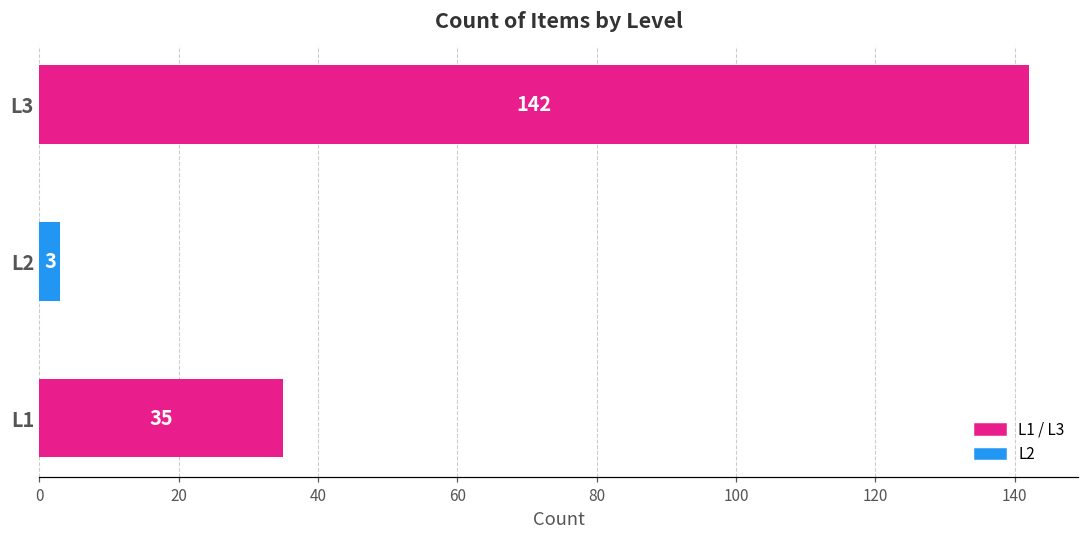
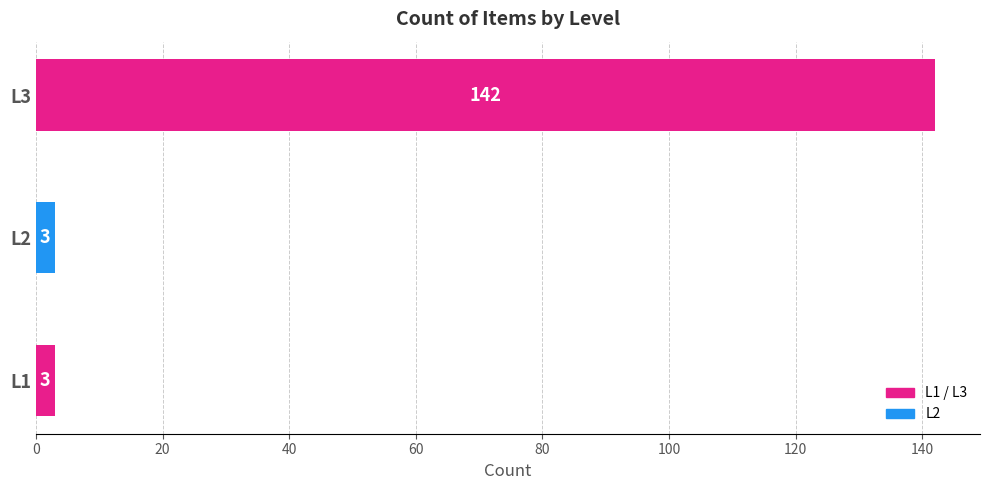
L1: 35 -> 3
